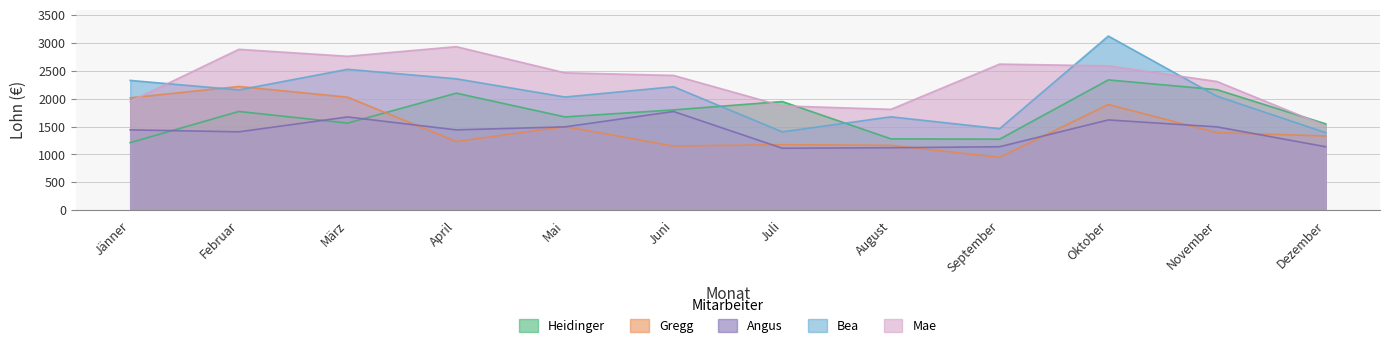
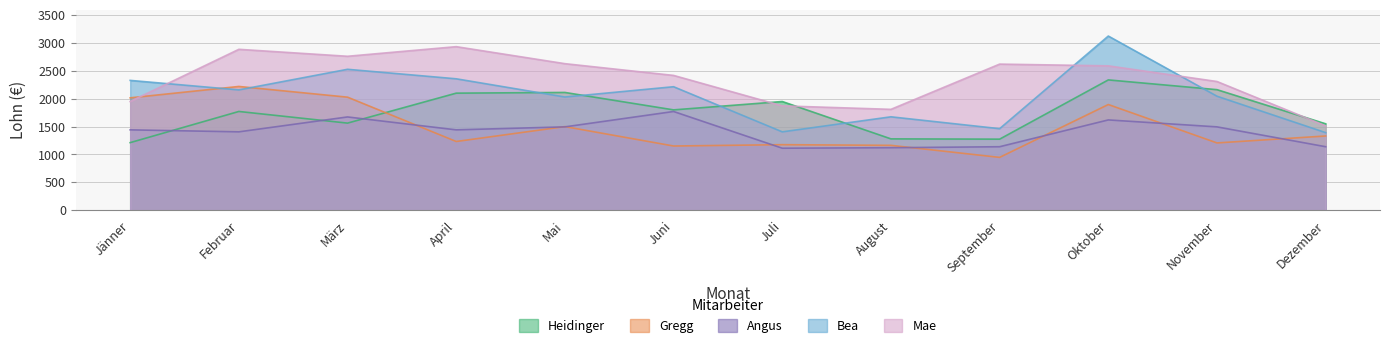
Heidinger, Mai: 1700 -> 2100
Mae, Mai: 2500 -> 2600
Gregg, November: 1400 -> 1200
